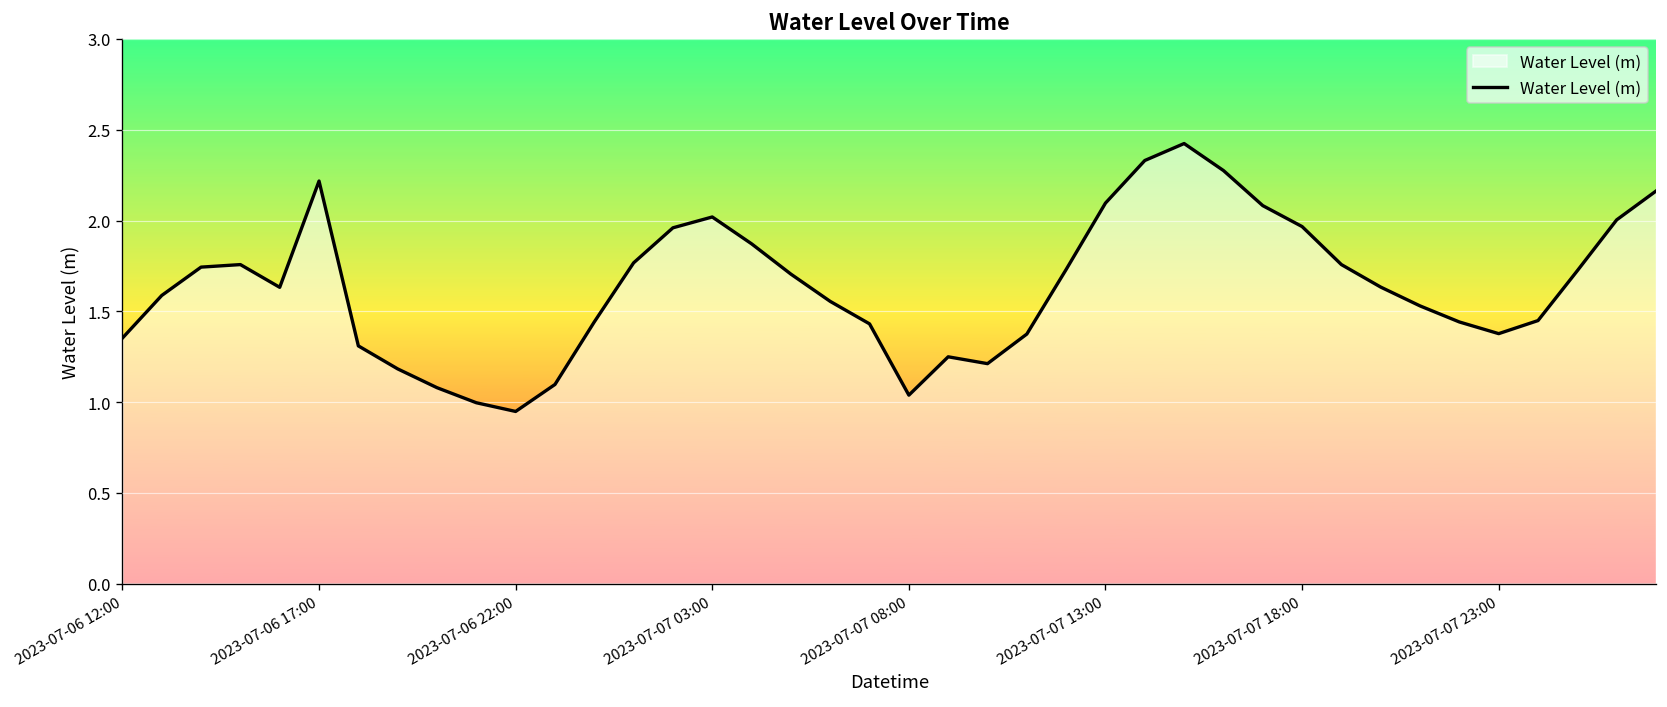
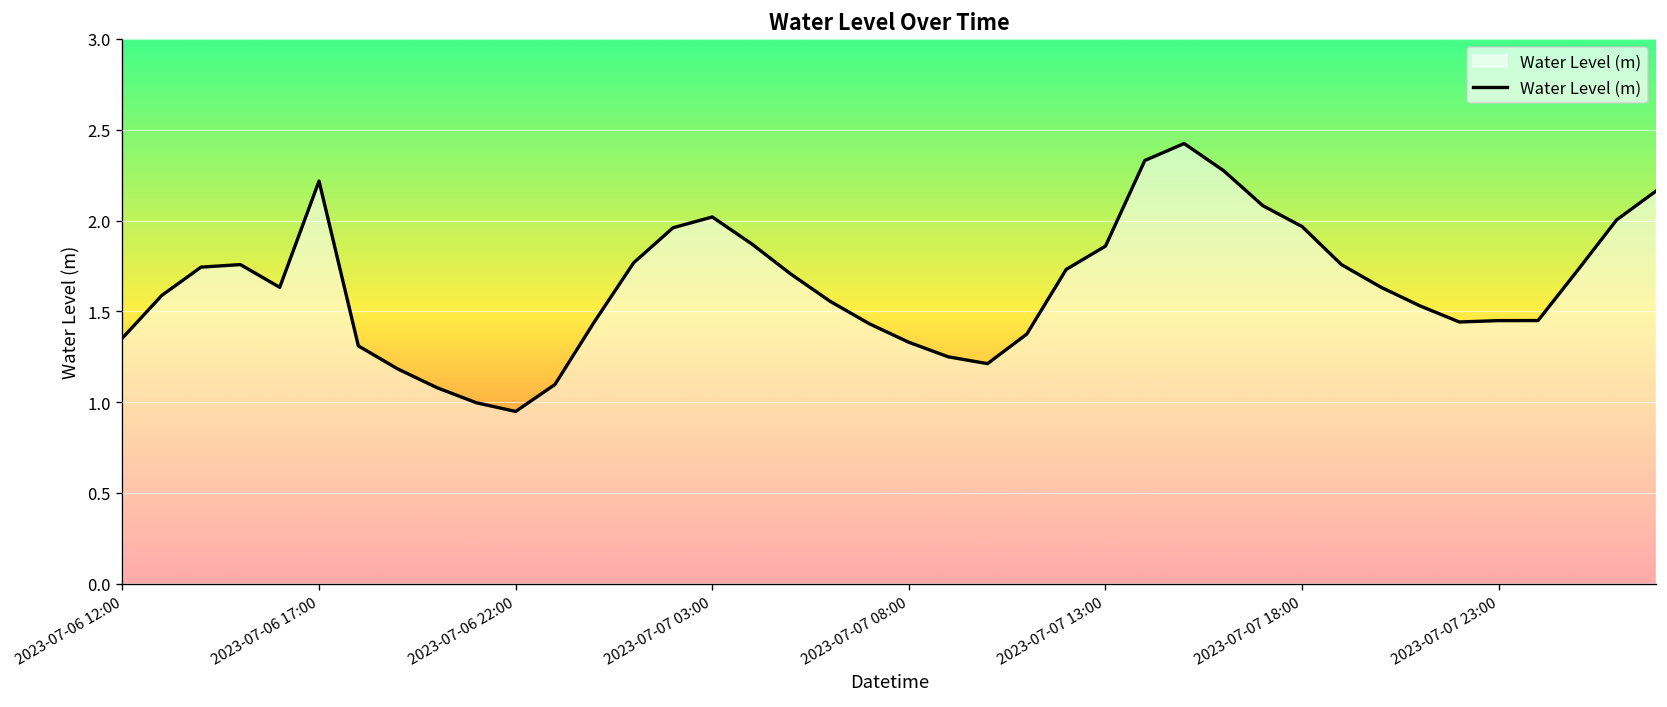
2023-07-07 08:00: 1.04 -> 1.33
2023-07-07 13:00: 2.10 -> 1.86
2023-07-07 23:00: 1.38 -> 1.45
